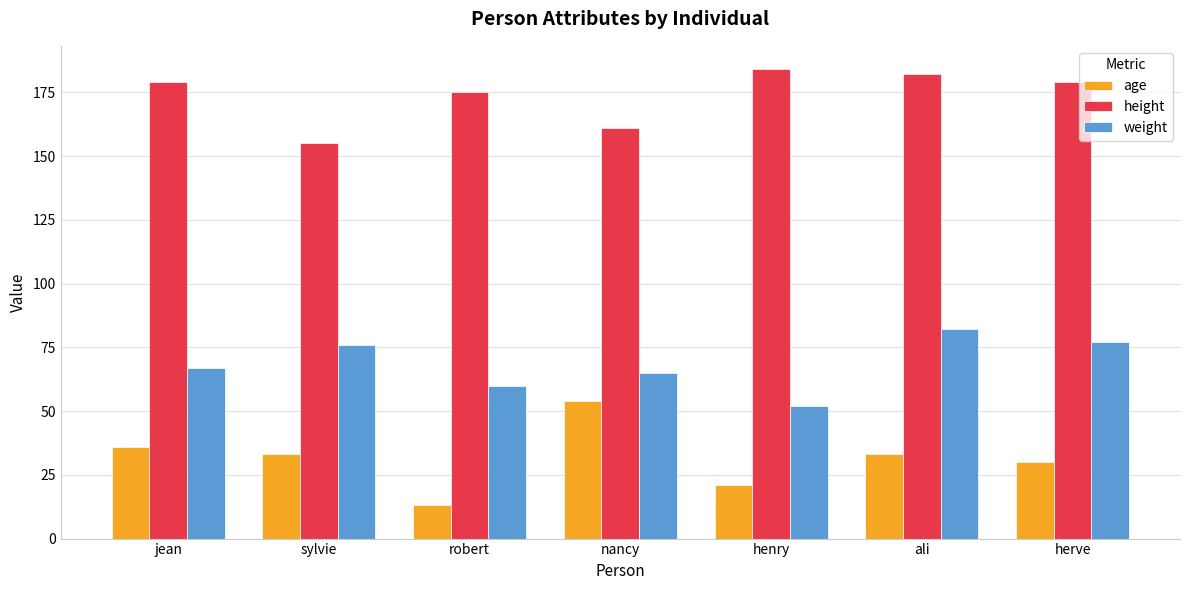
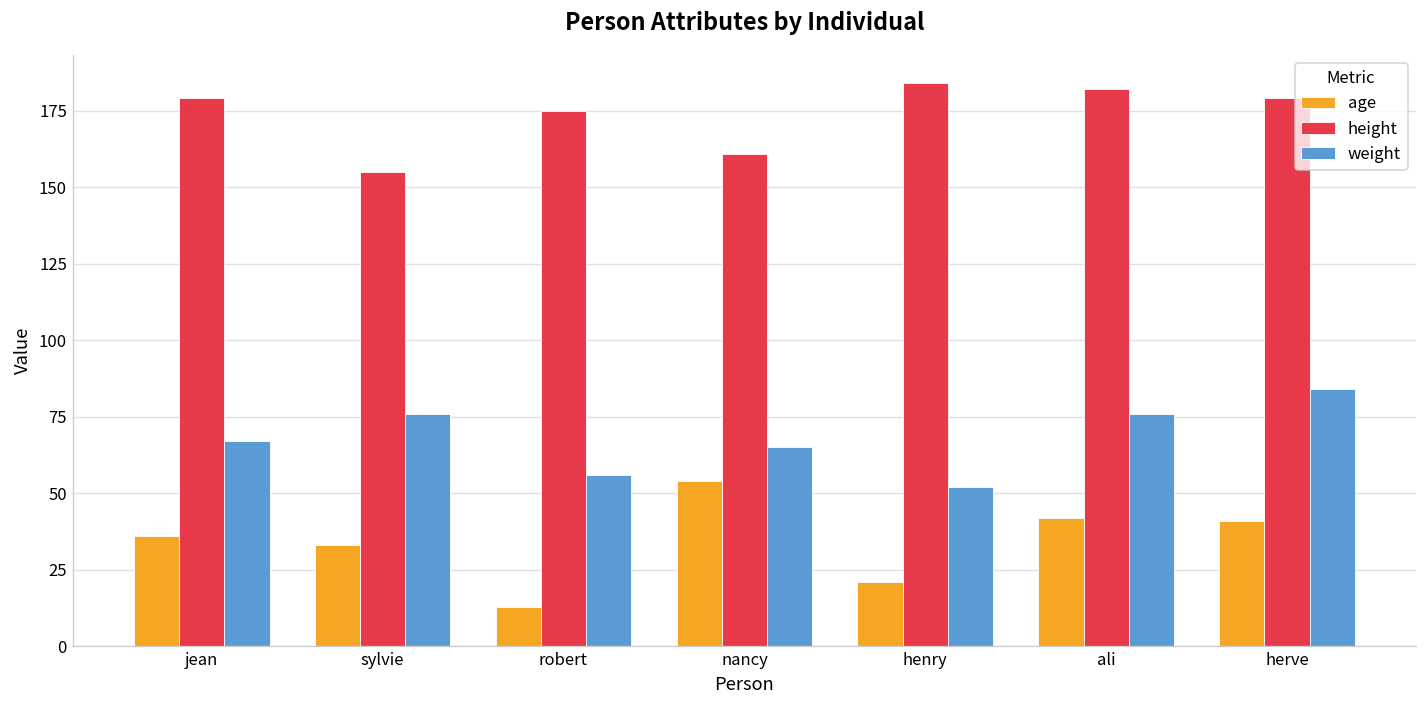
weight, robert: 60 -> 56
age, ali: 33 -> 42
weight, ali: 82 -> 76
age, herve: 30 -> 41
weight, herve: 77 -> 84
